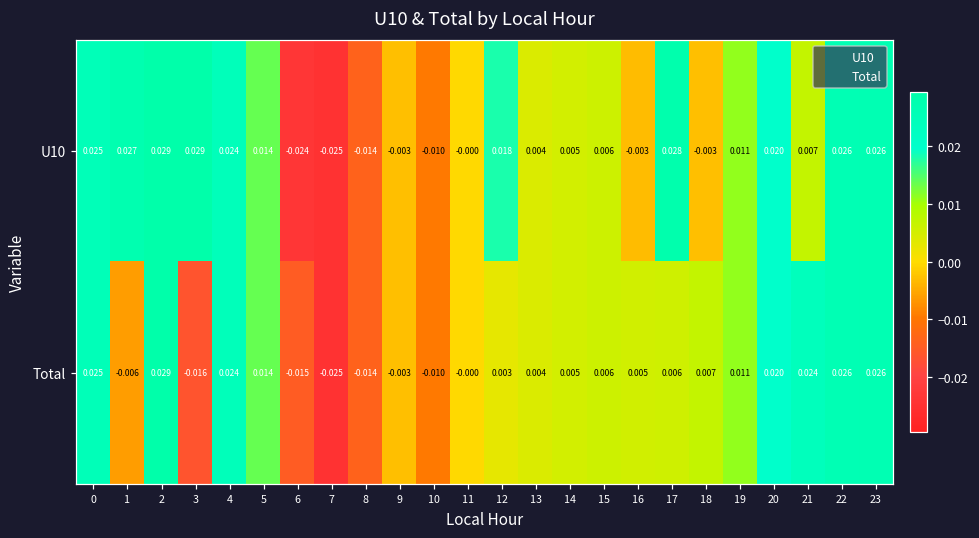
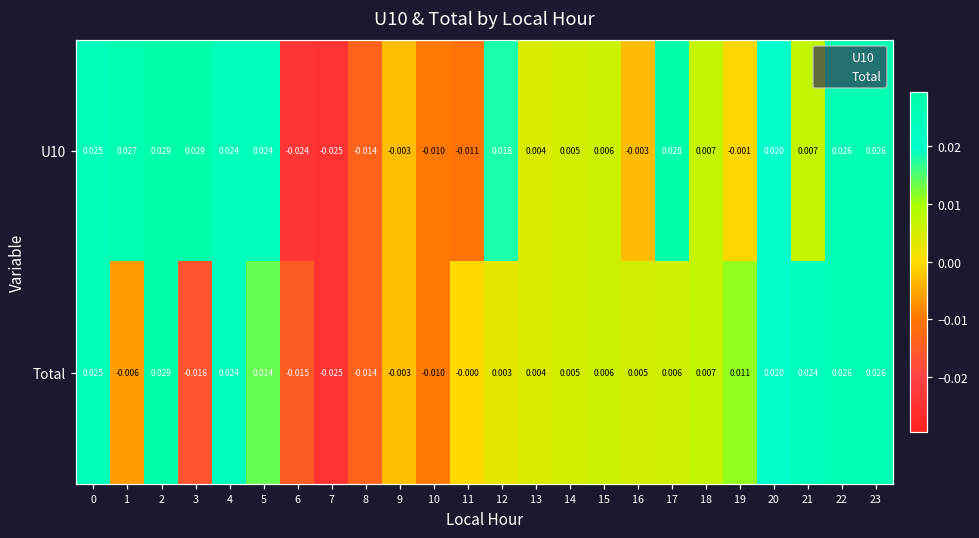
U10, 5: 0.014 -> 0.024
U10, 11: -0.000 -> -0.011
U10, 18: -0.003 -> 0.007
U10, 19: 0.011 -> -0.001
